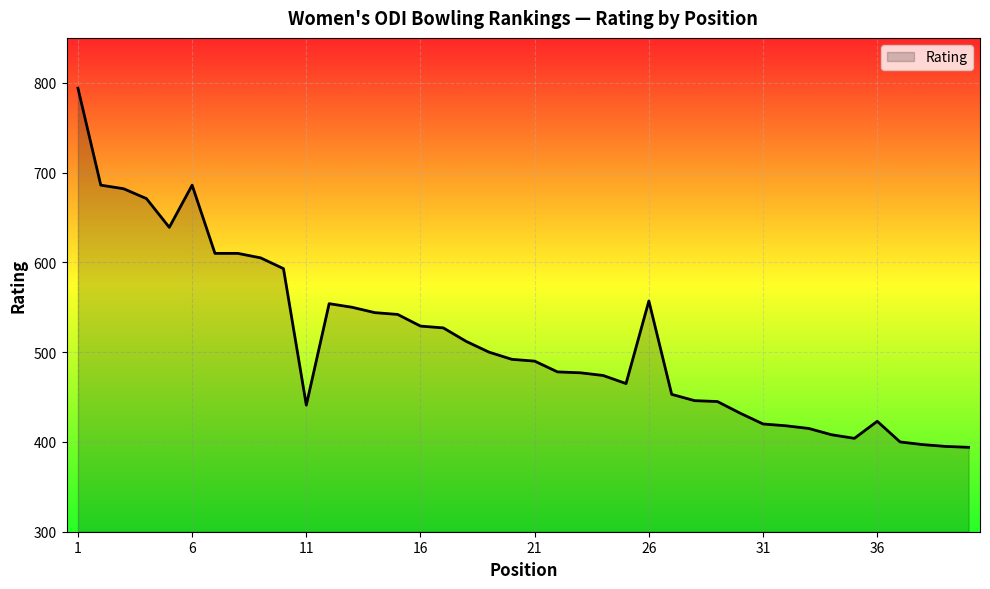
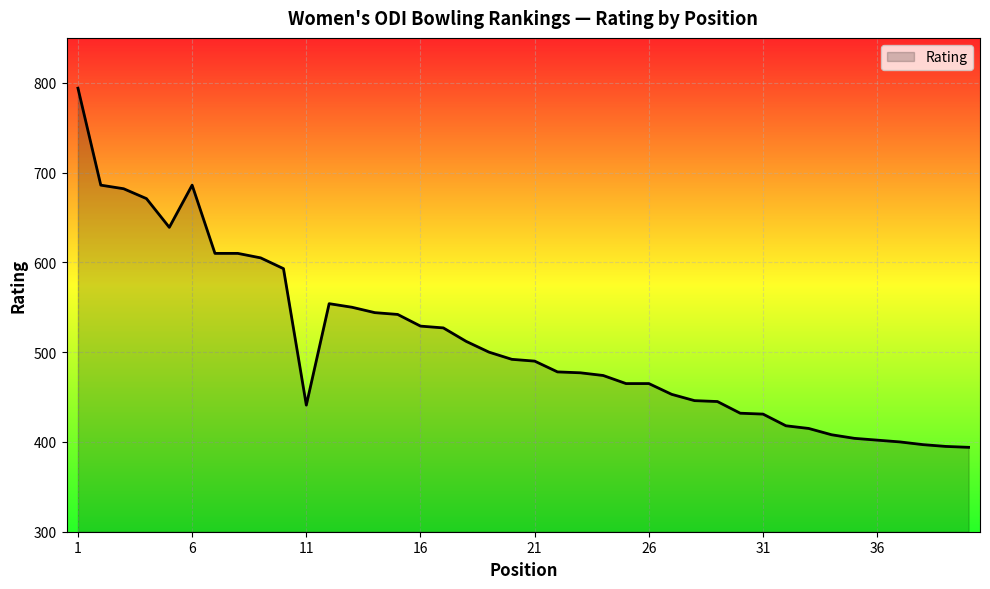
26: 560 -> 470
31: 420 -> 430
36: 420 -> 400
